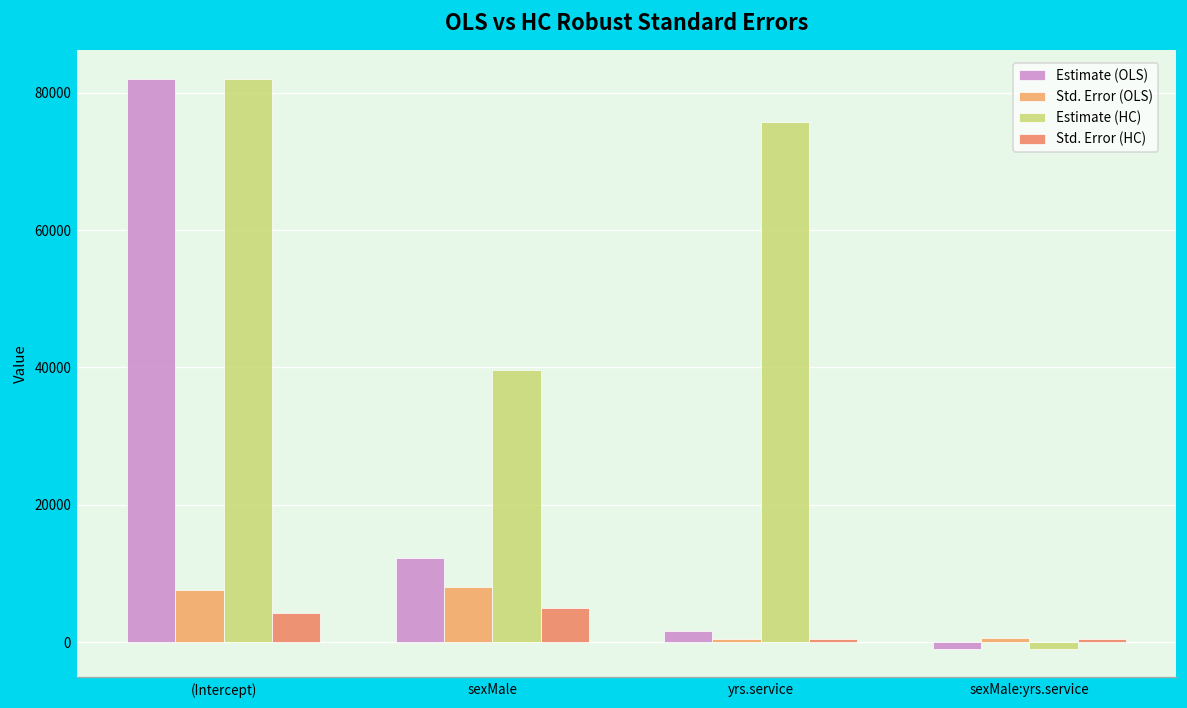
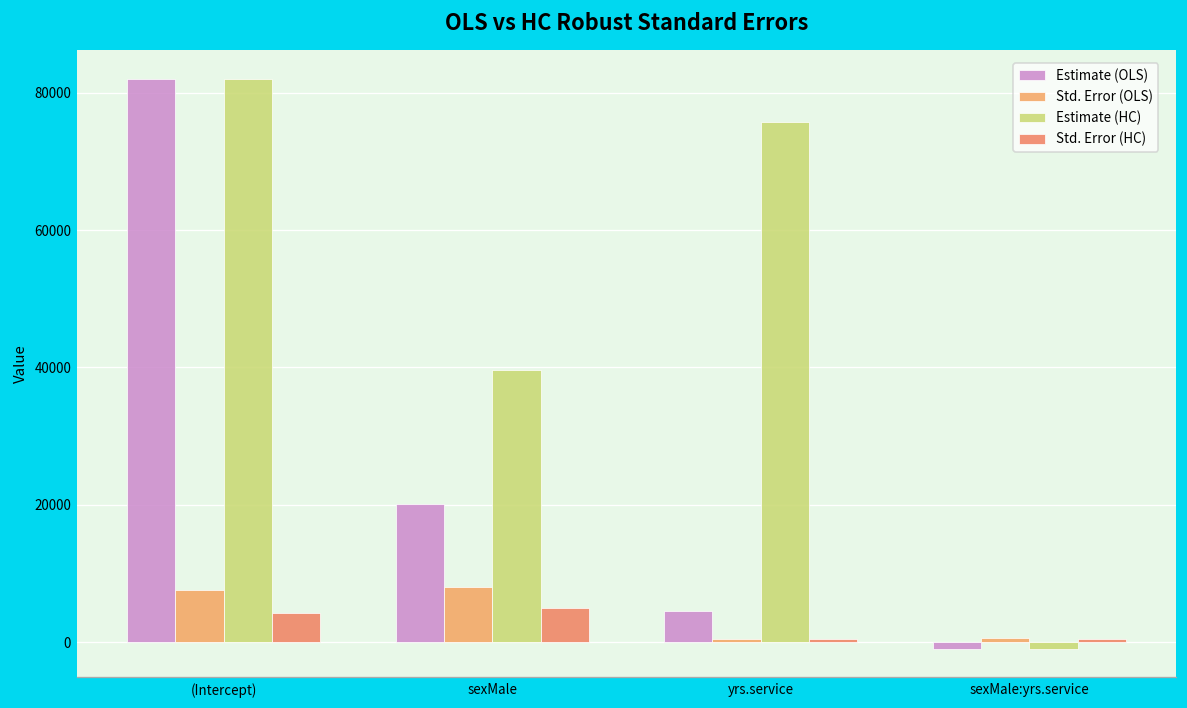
Estimate (OLS), sexMale: 12000 -> 20000
Estimate (OLS), yrs.service: 2000 -> 5000
